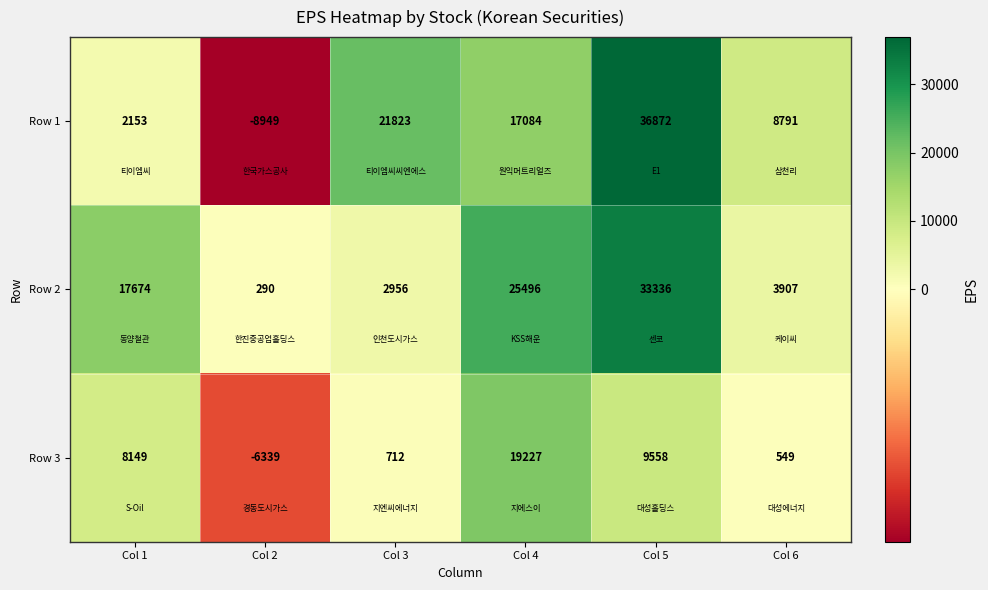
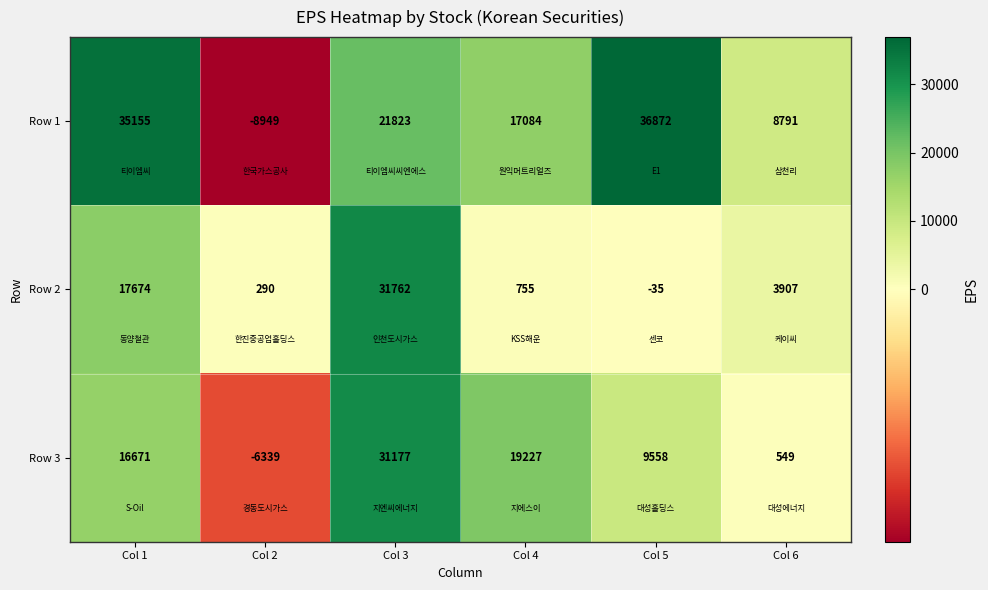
Row 1, Col 1: 2153 -> 35155
Row 2, Col 3: 2956 -> 31762
Row 2, Col 4: 25496 -> 755
Row 2, Col 5: 33336 -> -35
Row 3, Col 1: 8149 -> 16671
Row 3, Col 3: 712 -> 31177
